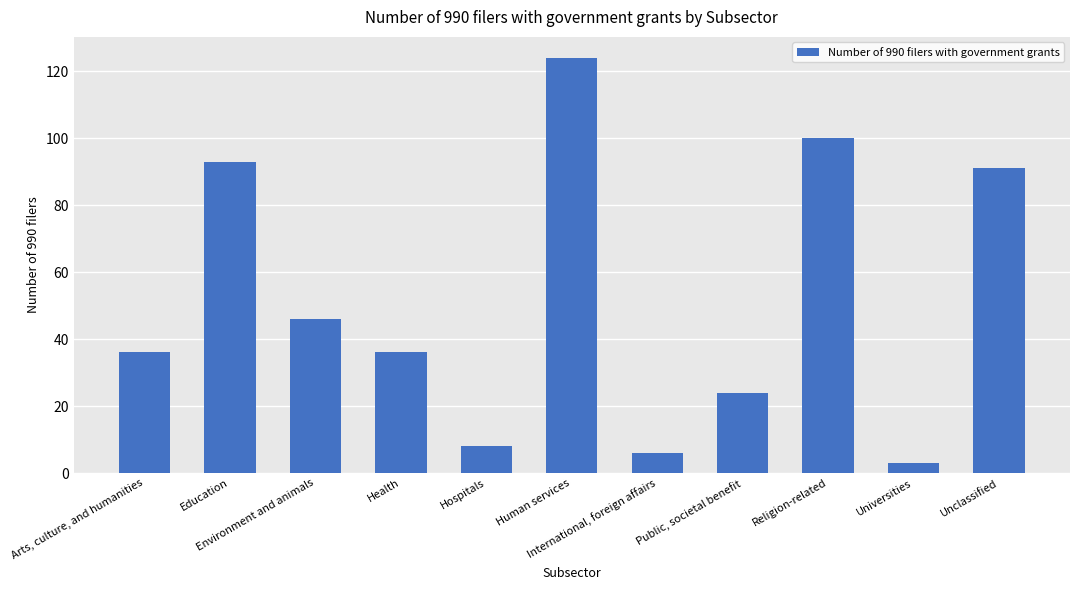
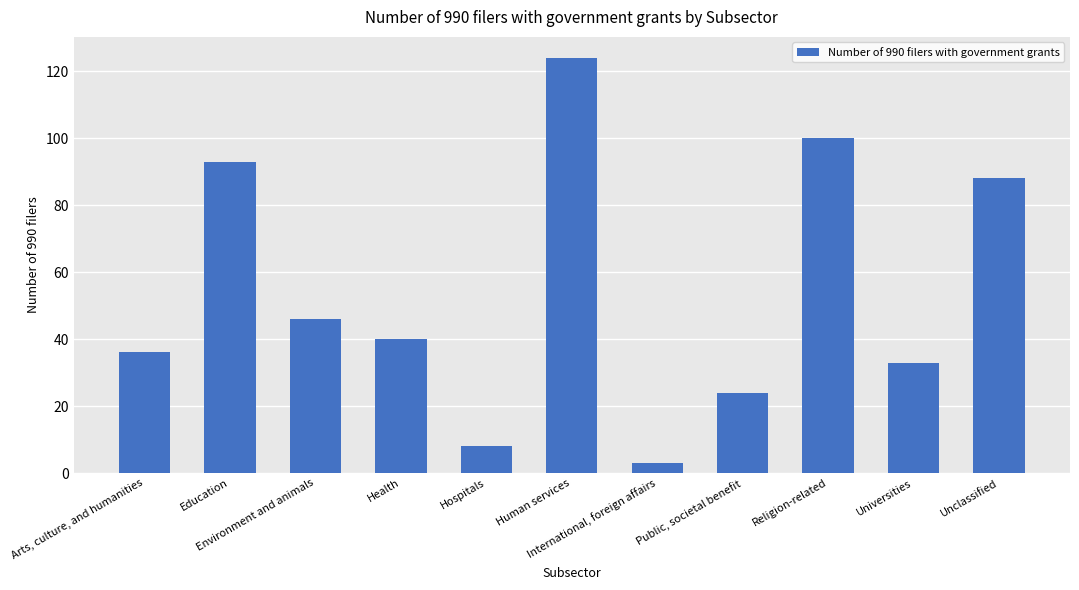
Health: 36 -> 40
International, foreign affairs: 6 -> 3
Universities: 3 -> 33
Unclassified: 91 -> 88
